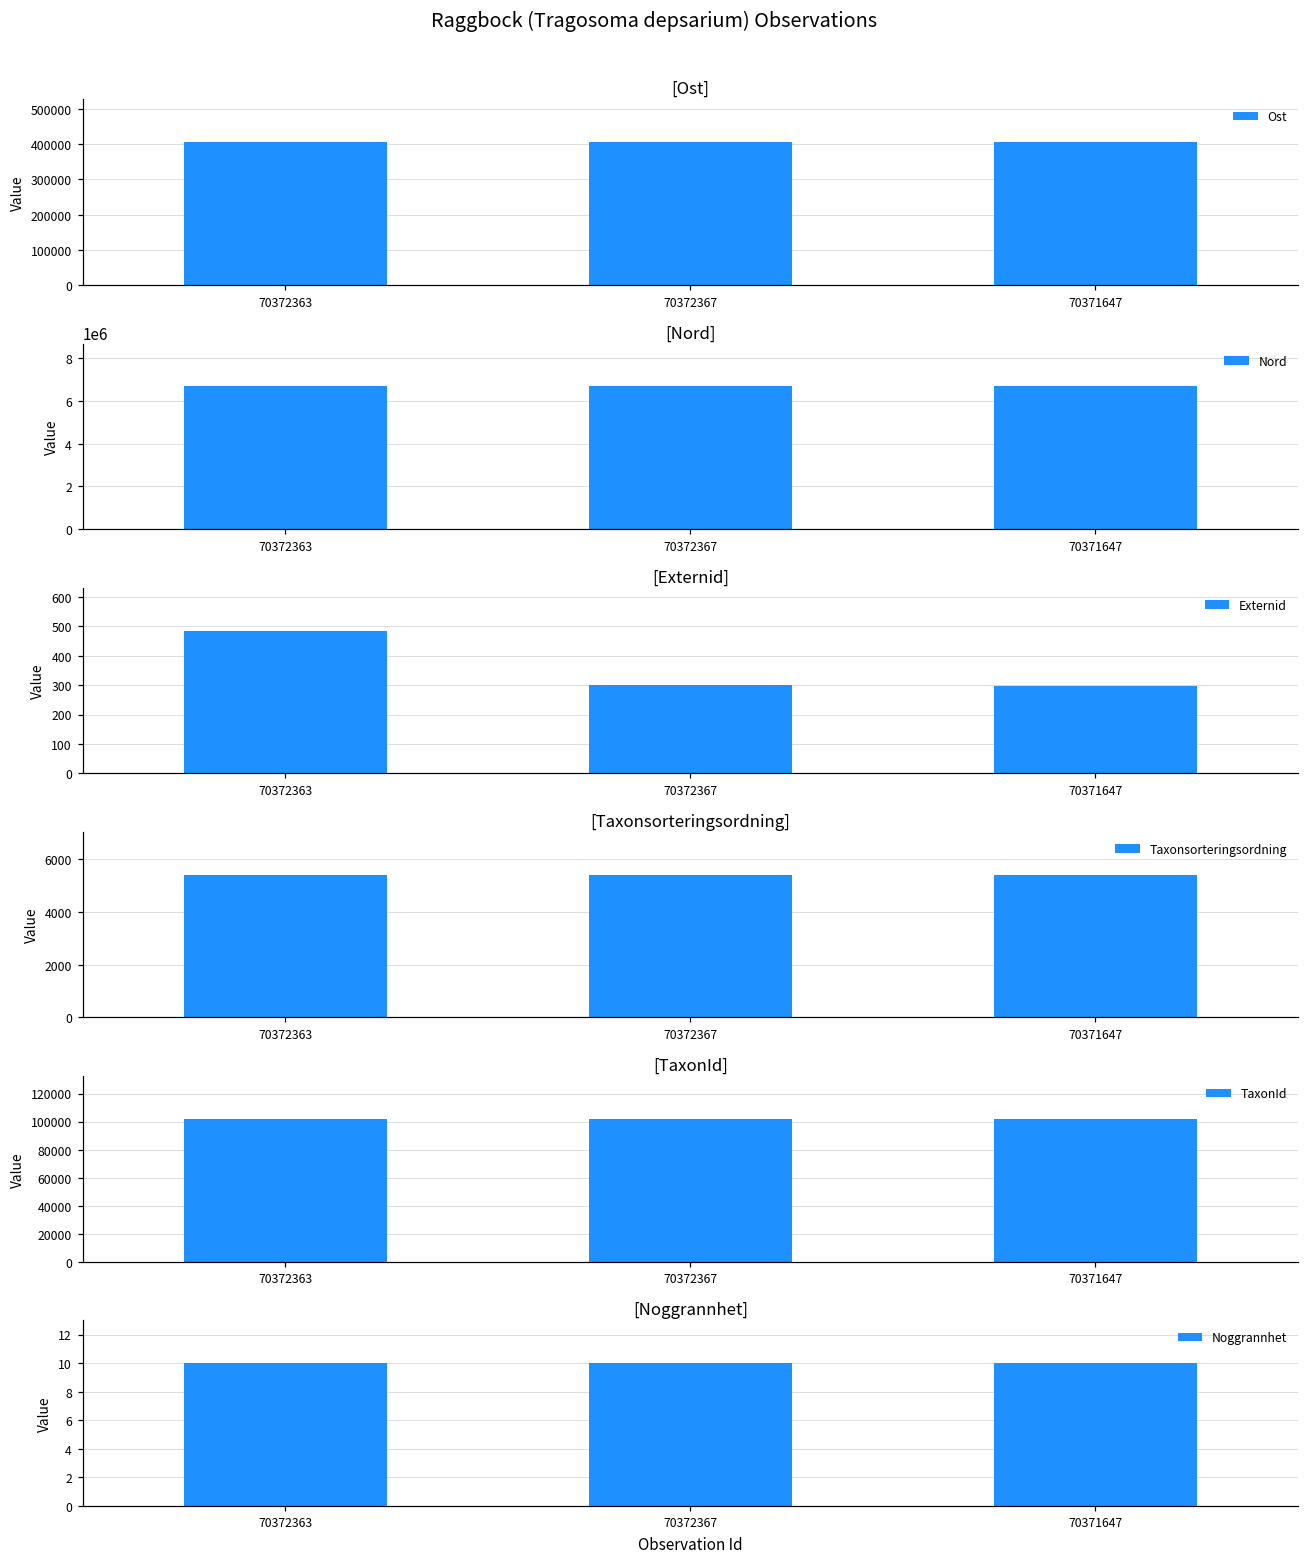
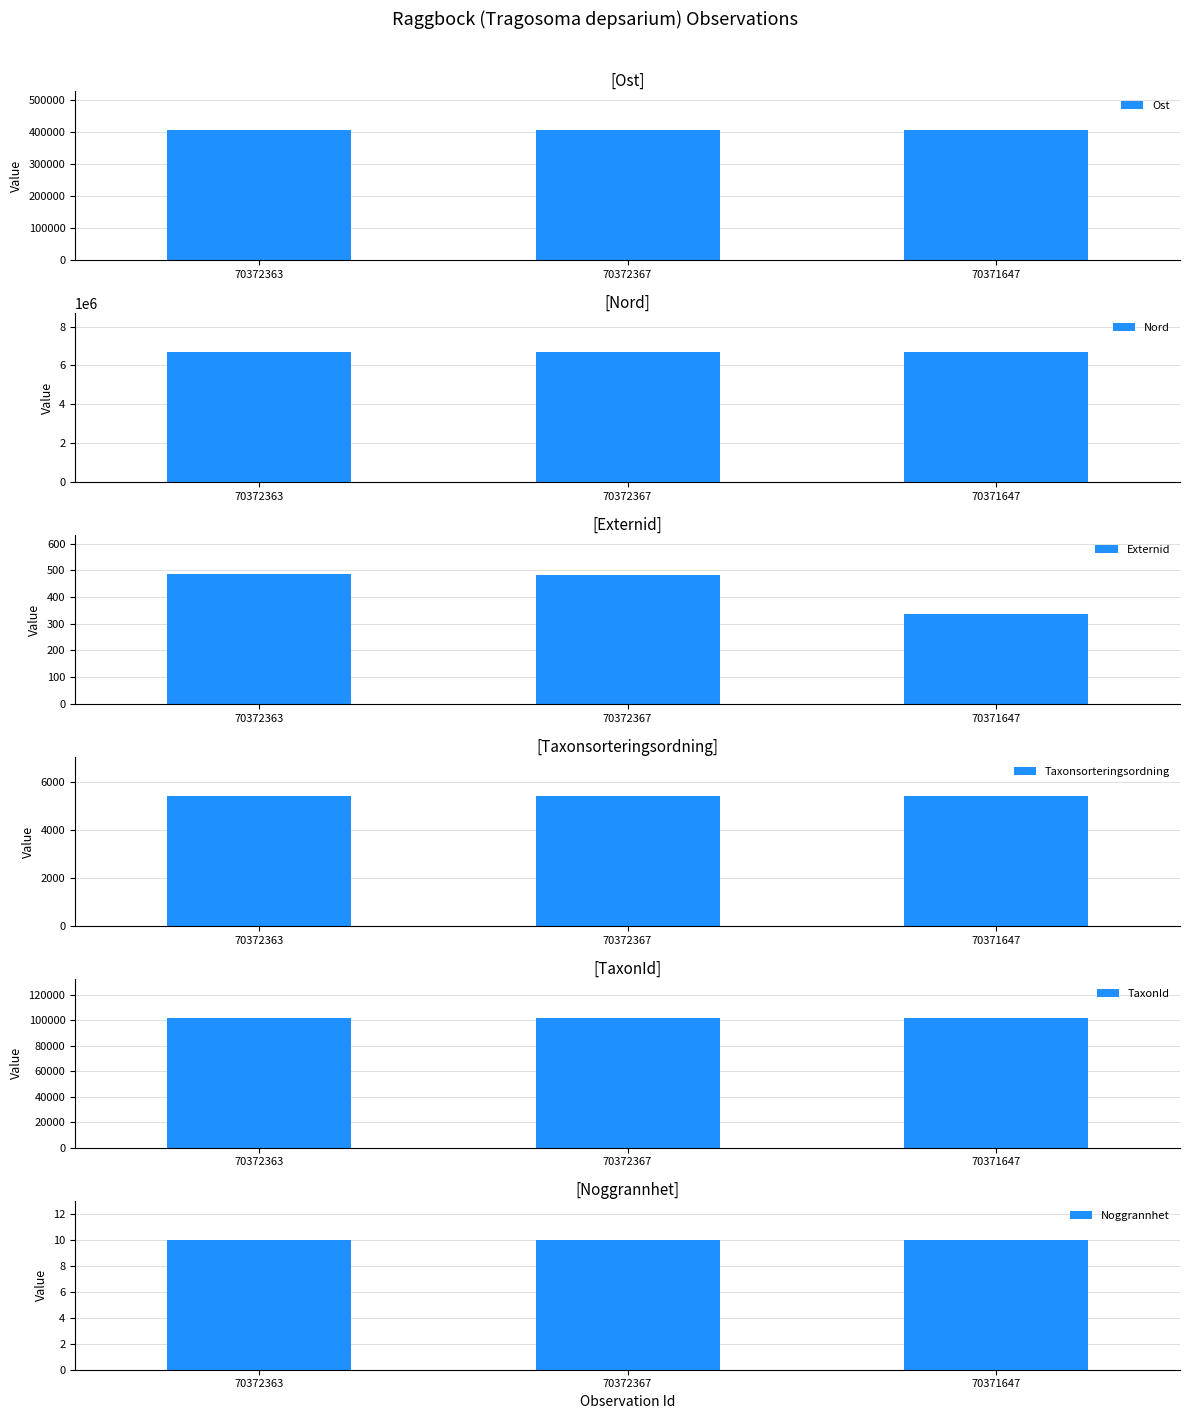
[Externid], 70372367: 300 -> 480
[Externid], 70371647: 300 -> 340
